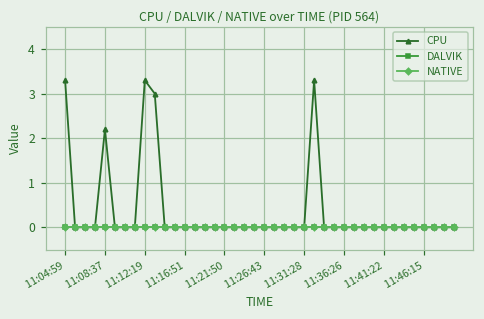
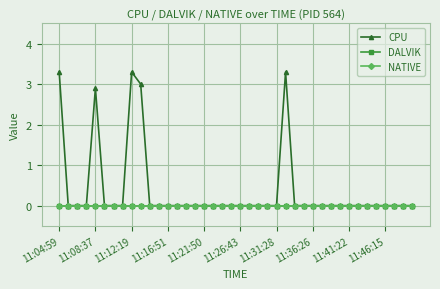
CPU, 11:08:37: 2.2 -> 2.9
